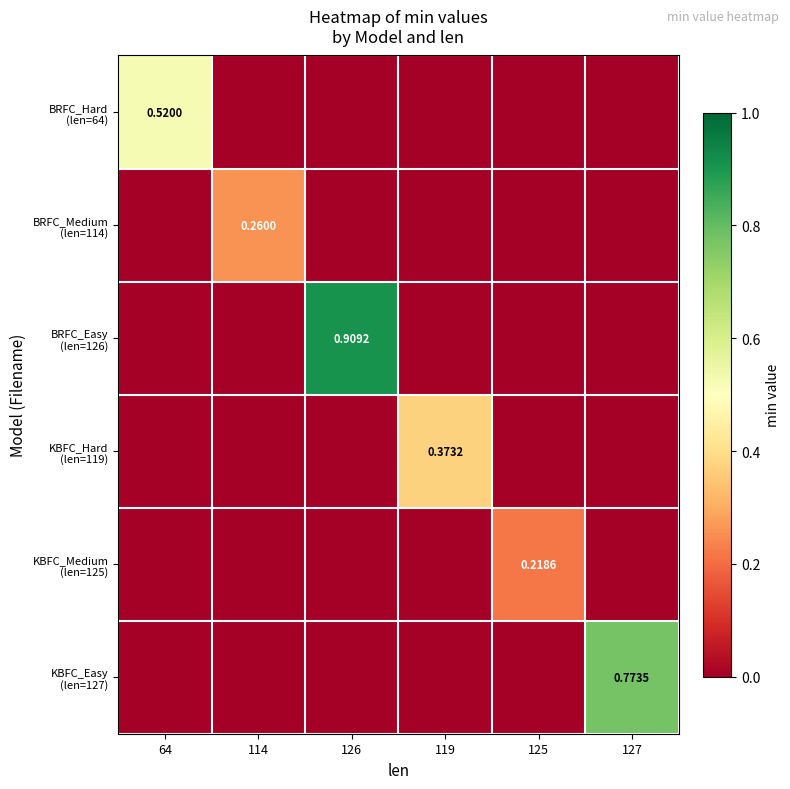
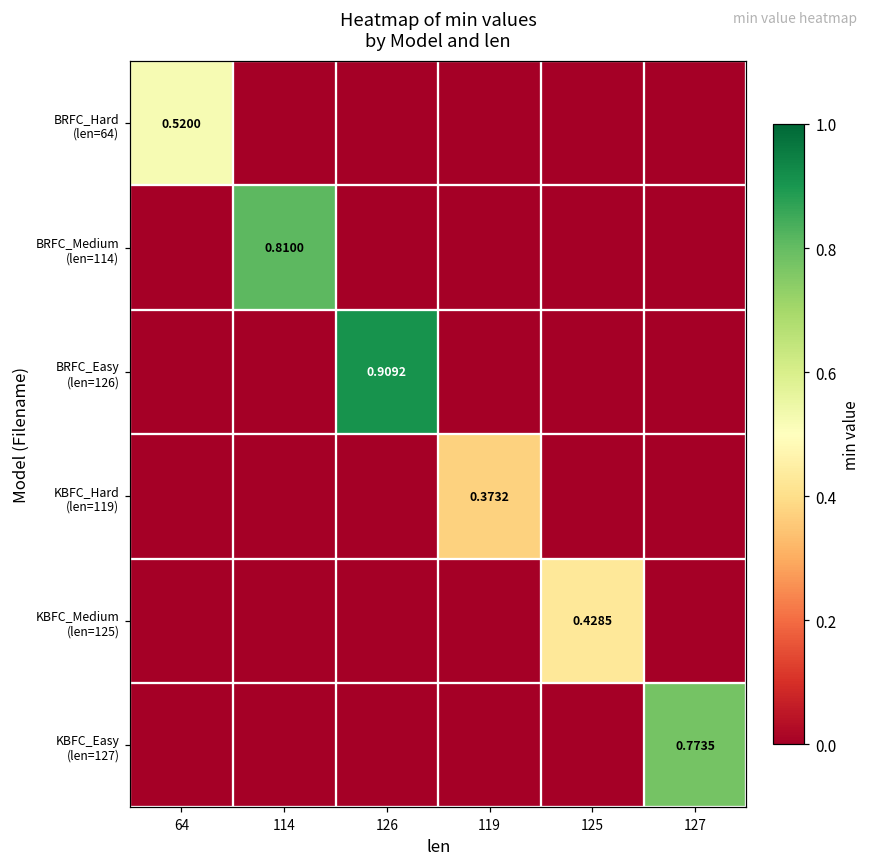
BRFC_Medium (len=114), 114: 0.2600 -> 0.8100
KBFC_Medium (len=125), 125: 0.2186 -> 0.4285
